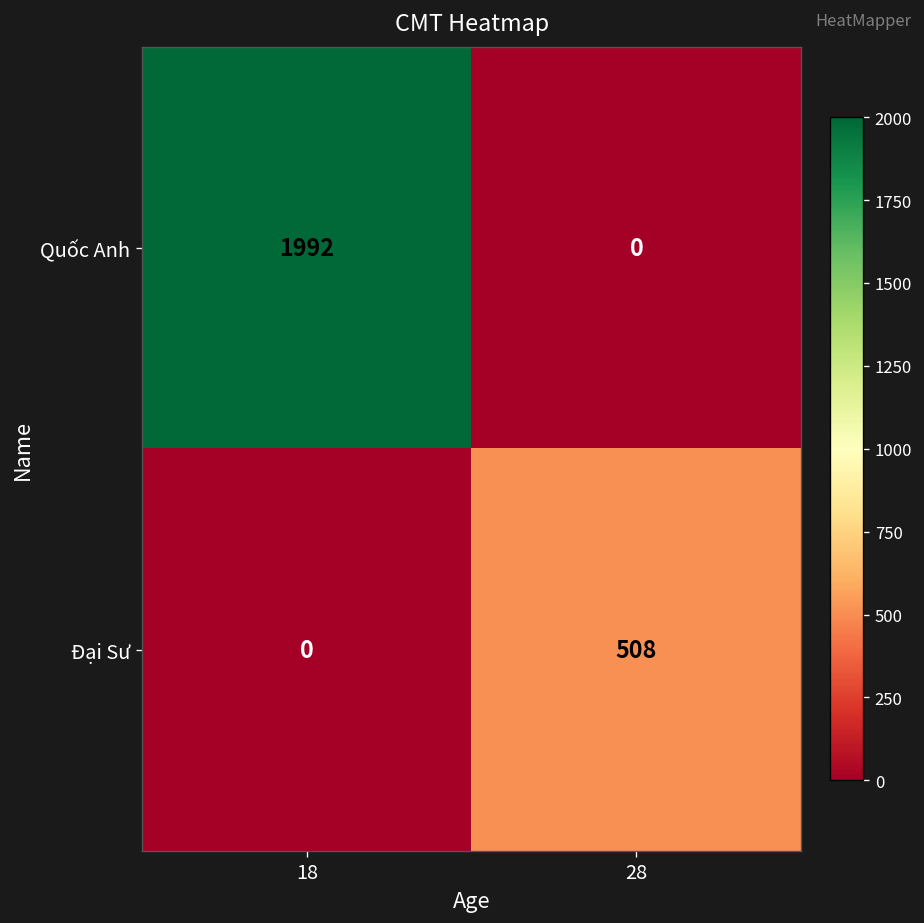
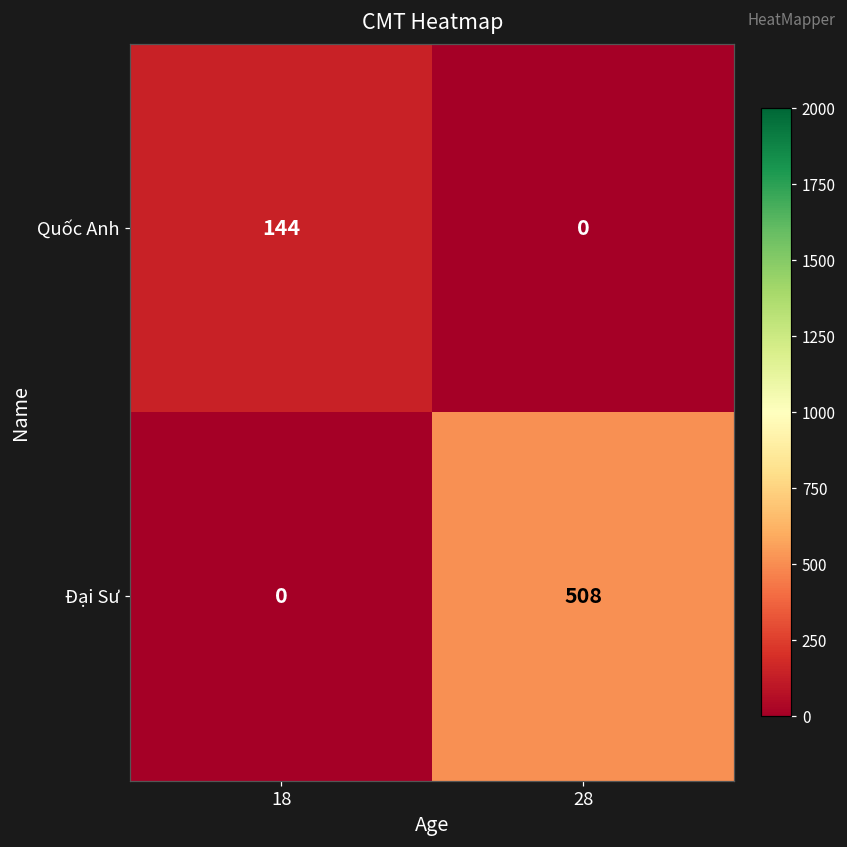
Quốc Anh, 18: 1992 -> 144
